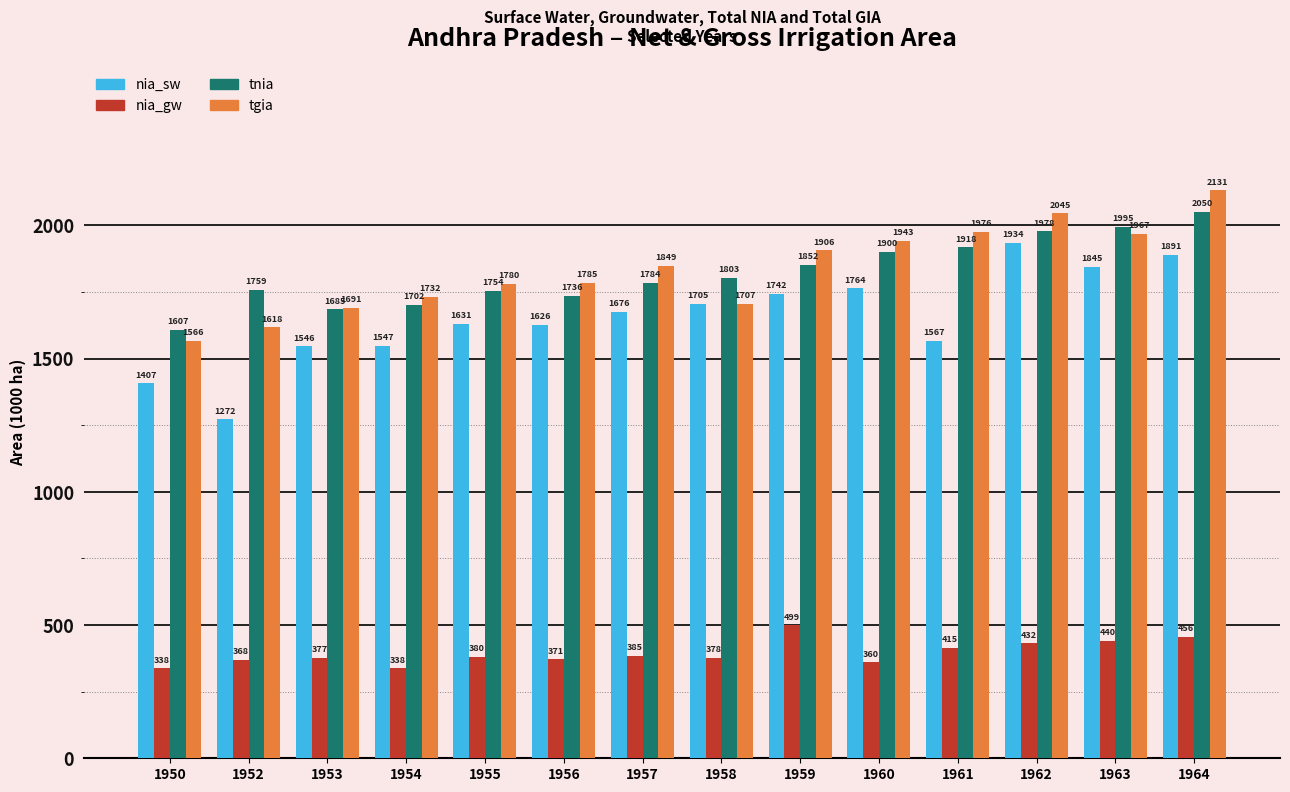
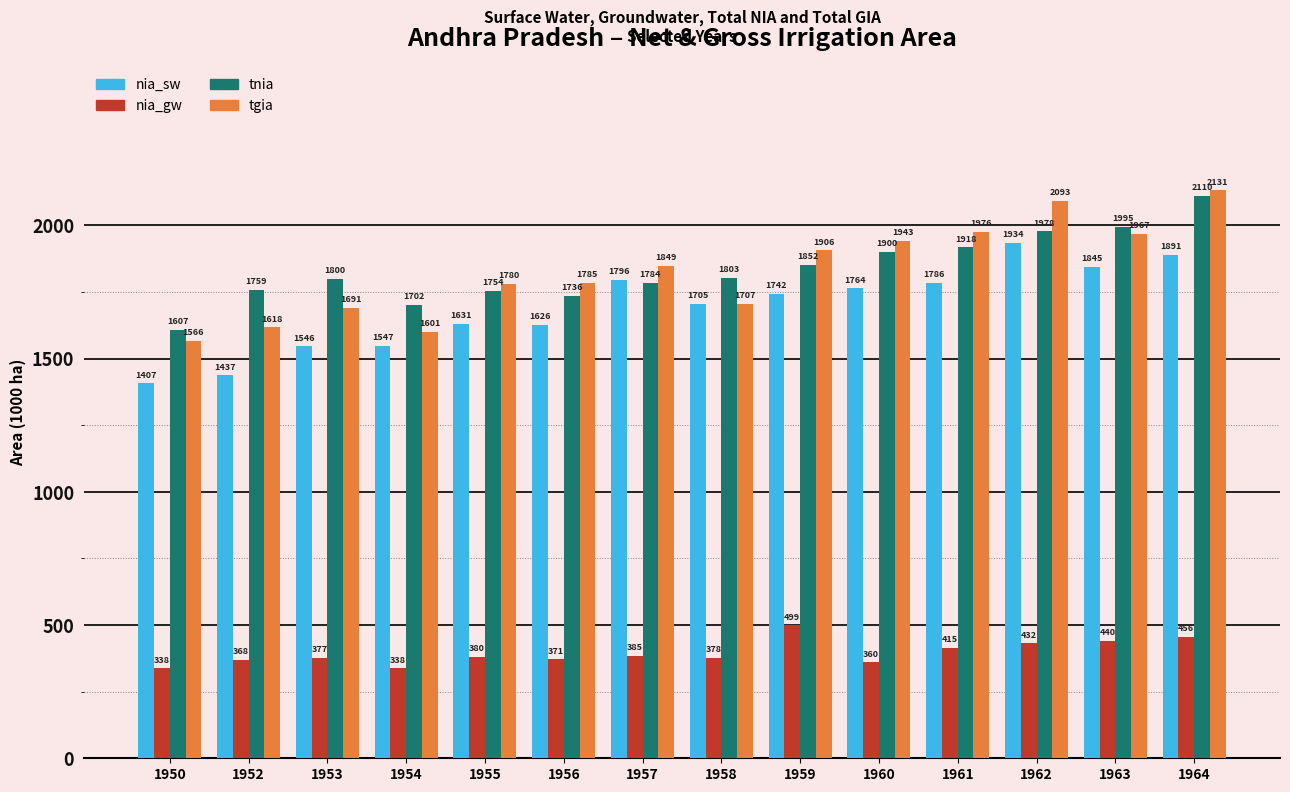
nia_sw, 1952: 1272 -> 1437
tnia, 1953: 1685 -> 1800
tgia, 1954: 1732 -> 1601
nia_sw, 1957: 1676 -> 1796
nia_sw, 1961: 1567 -> 1786
tgia, 1962: 2045 -> 2093
tnia, 1964: 2050 -> 2110
